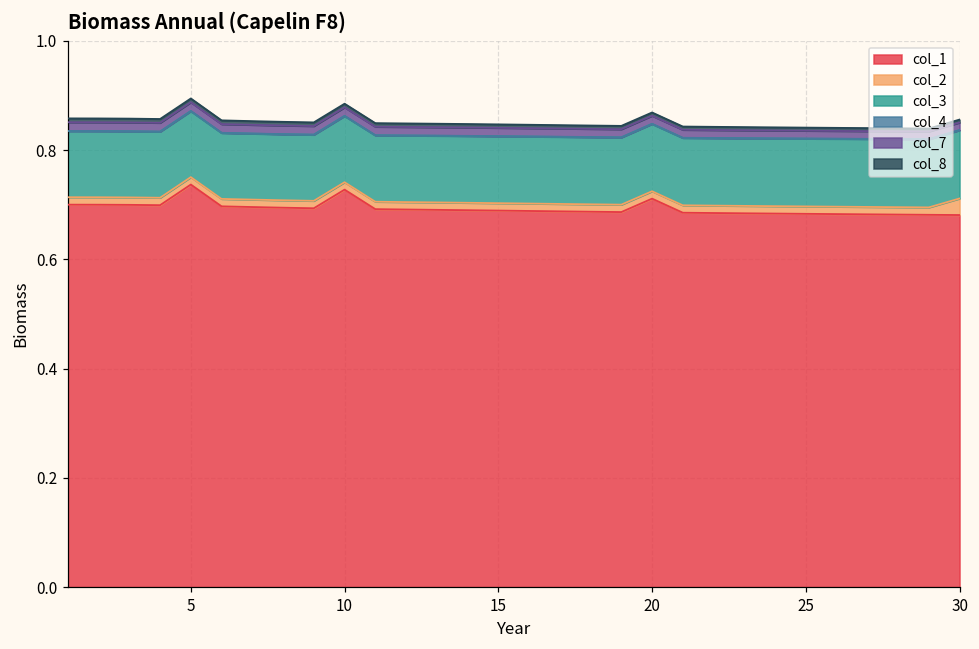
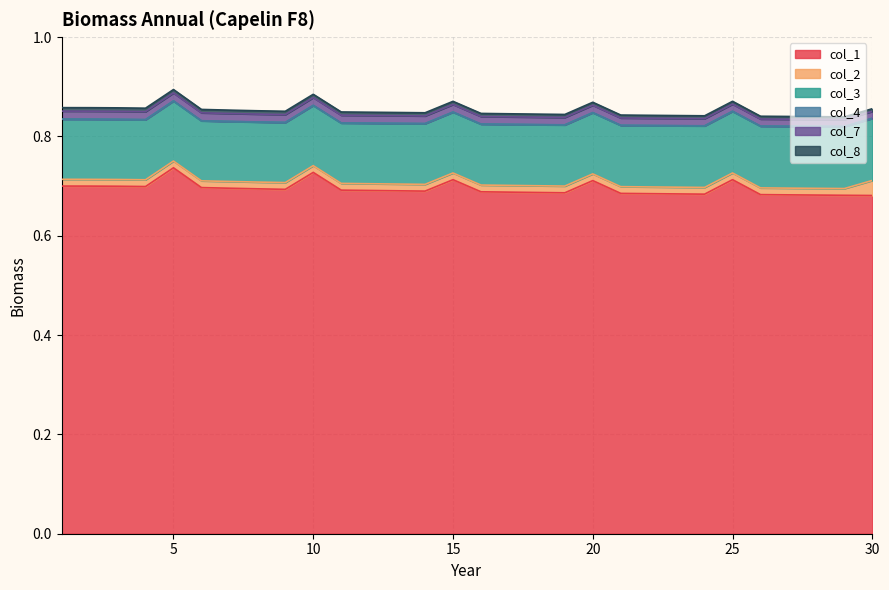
col_1, 15: 0.69 -> 0.71
col_1, 25: 0.68 -> 0.71
